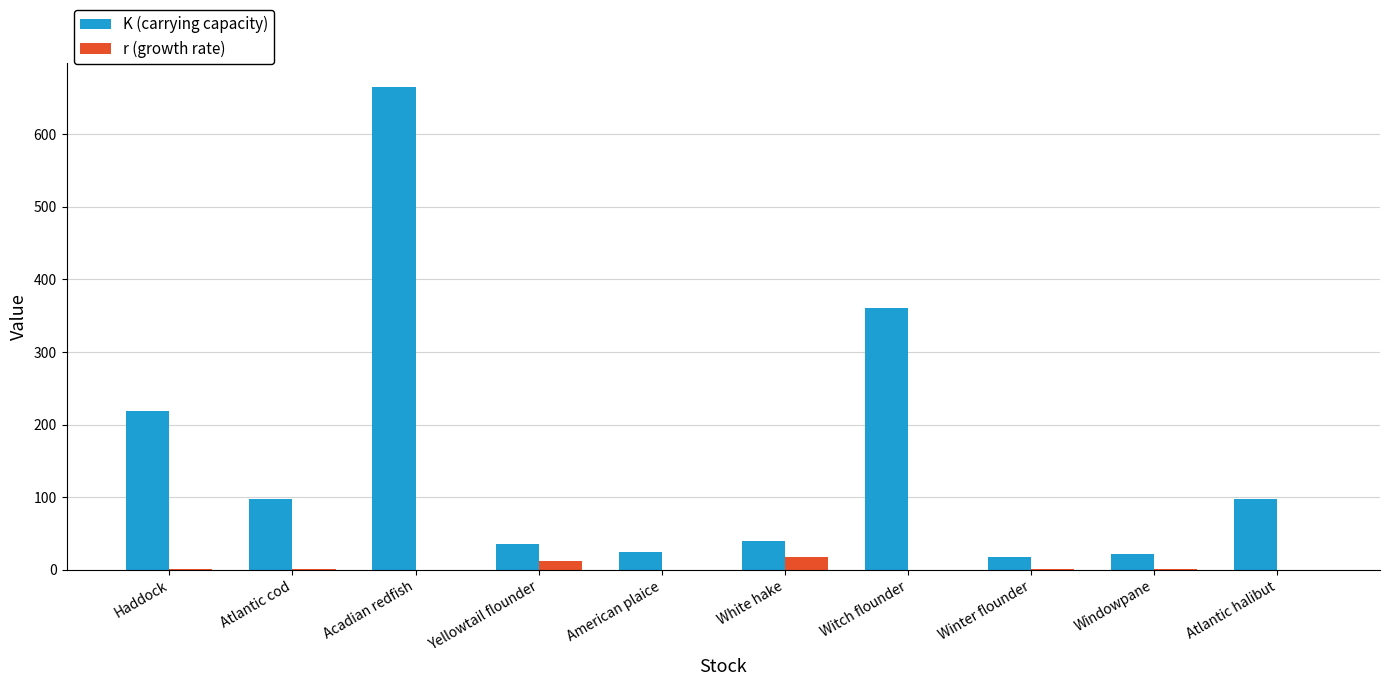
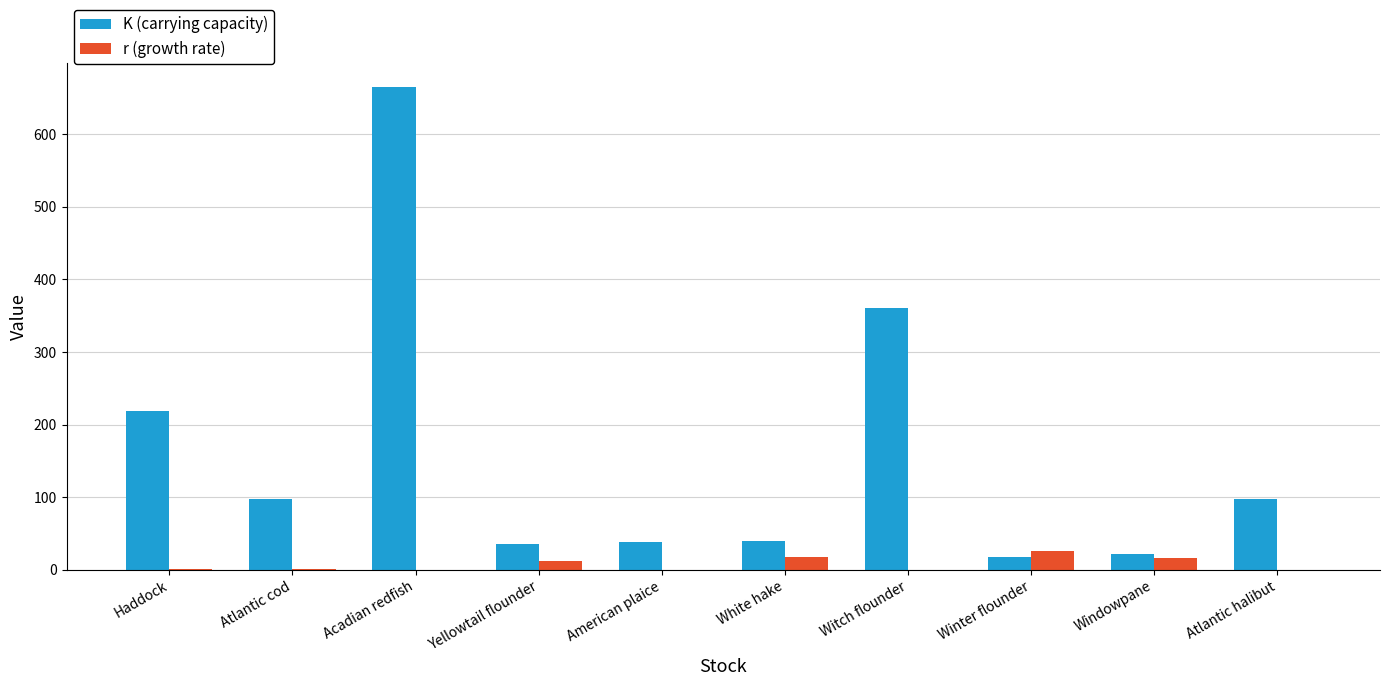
K (carrying capacity), American plaice: 30 -> 40
r (growth rate), Winter flounder: 0 -> 30
r (growth rate), Windowpane: 0 -> 20
